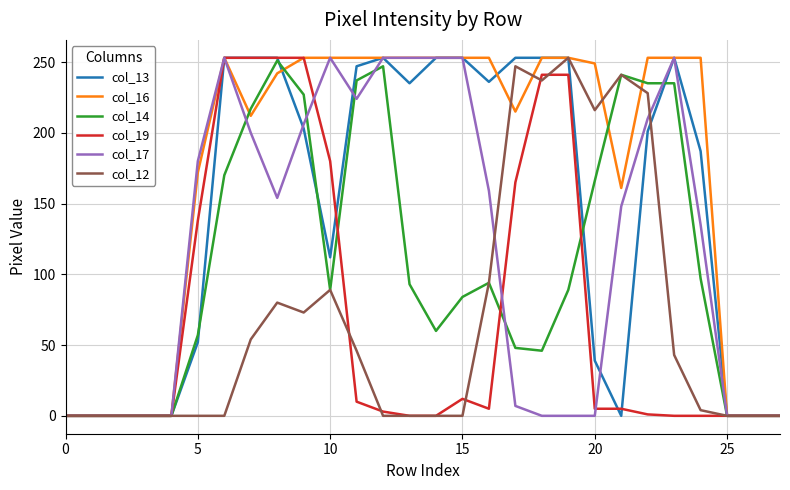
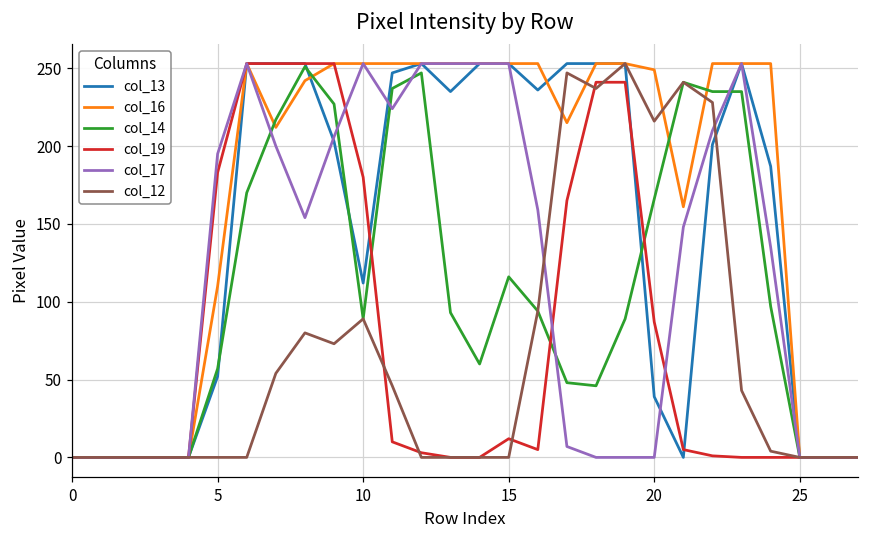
col_16, 5: 172 -> 110
col_19, 5: 138 -> 183
col_17, 5: 180 -> 195
col_14, 15: 84 -> 116
col_19, 20: 5 -> 87
